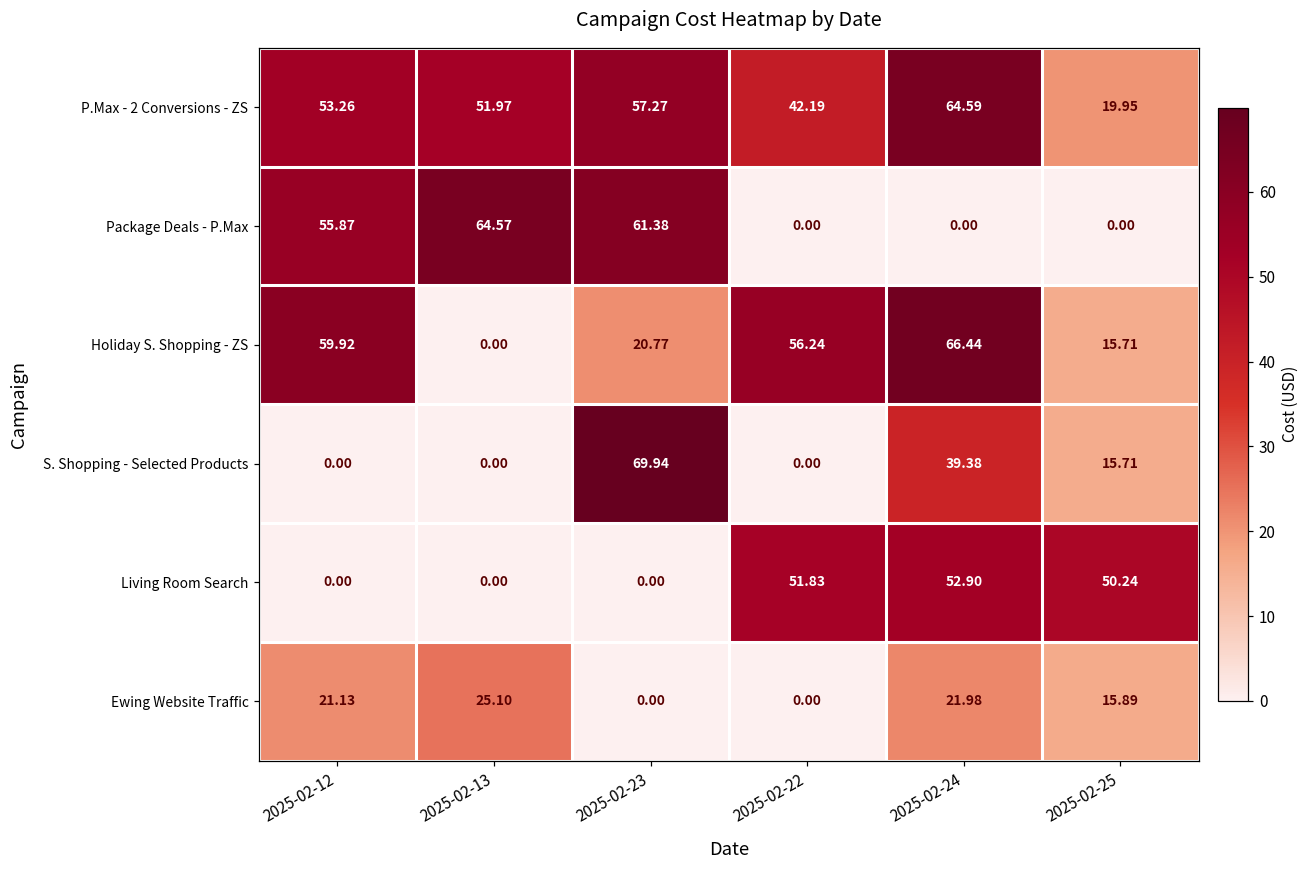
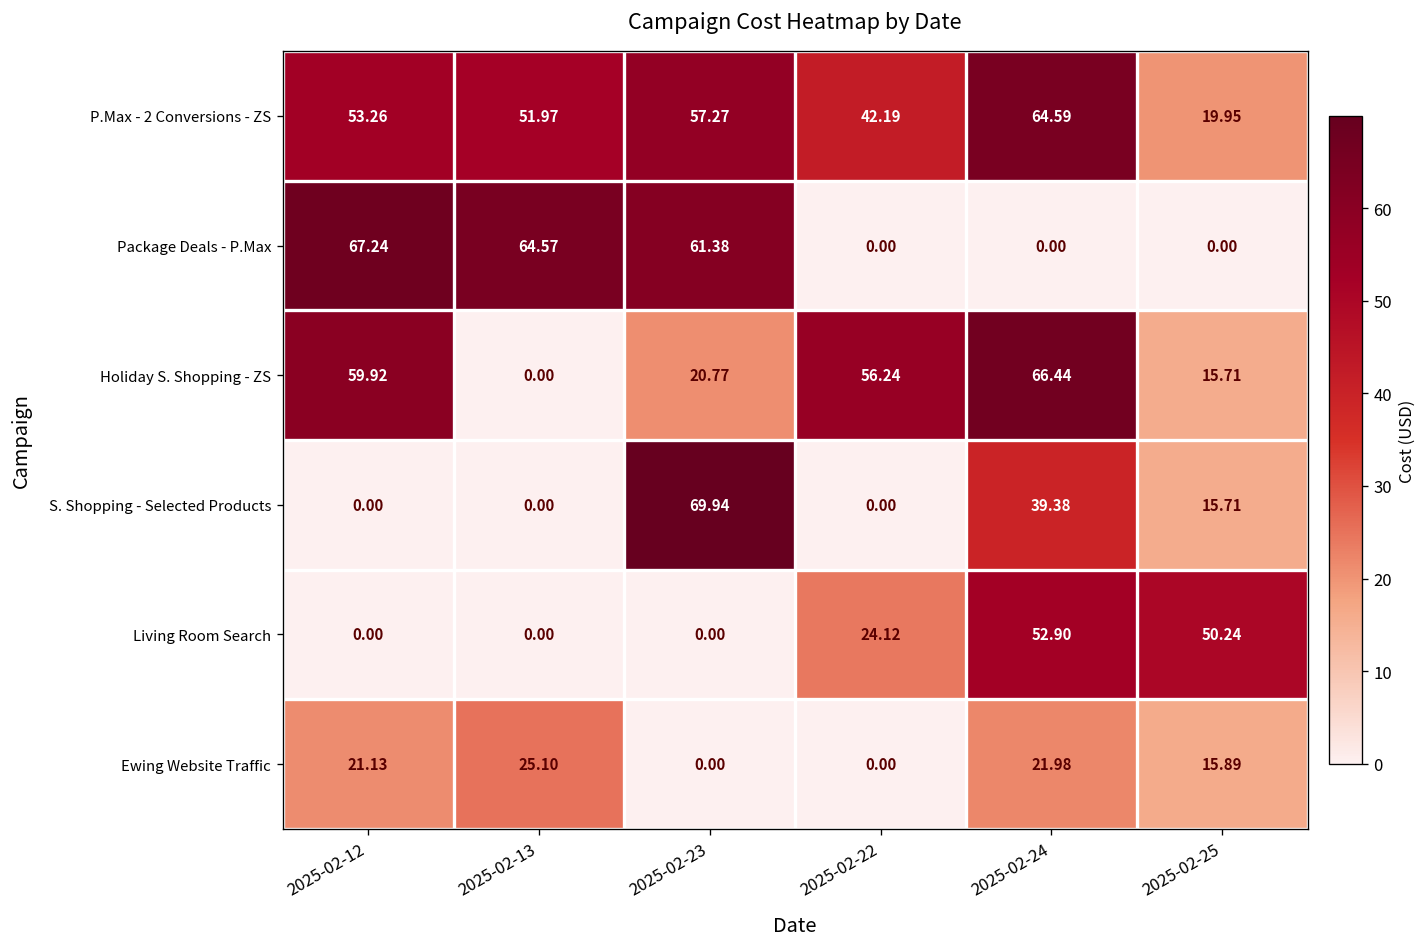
Package Deals - P.Max, 2025-02-12: 55.87 -> 67.24
Living Room Search, 2025-02-22: 51.83 -> 24.12
